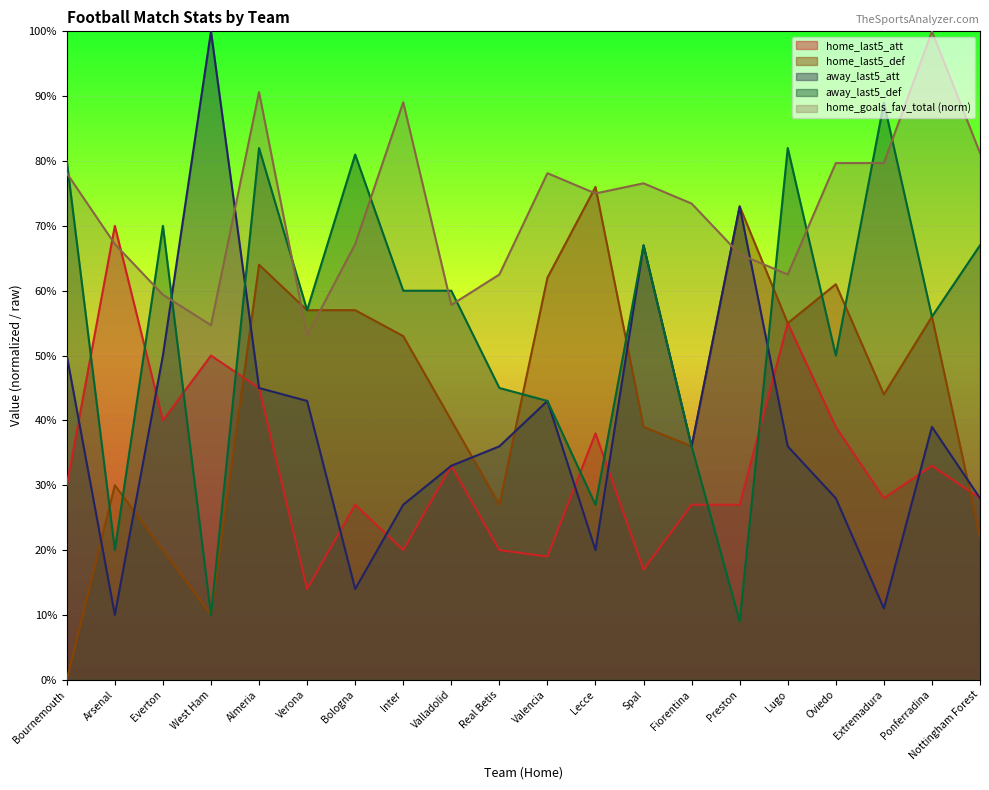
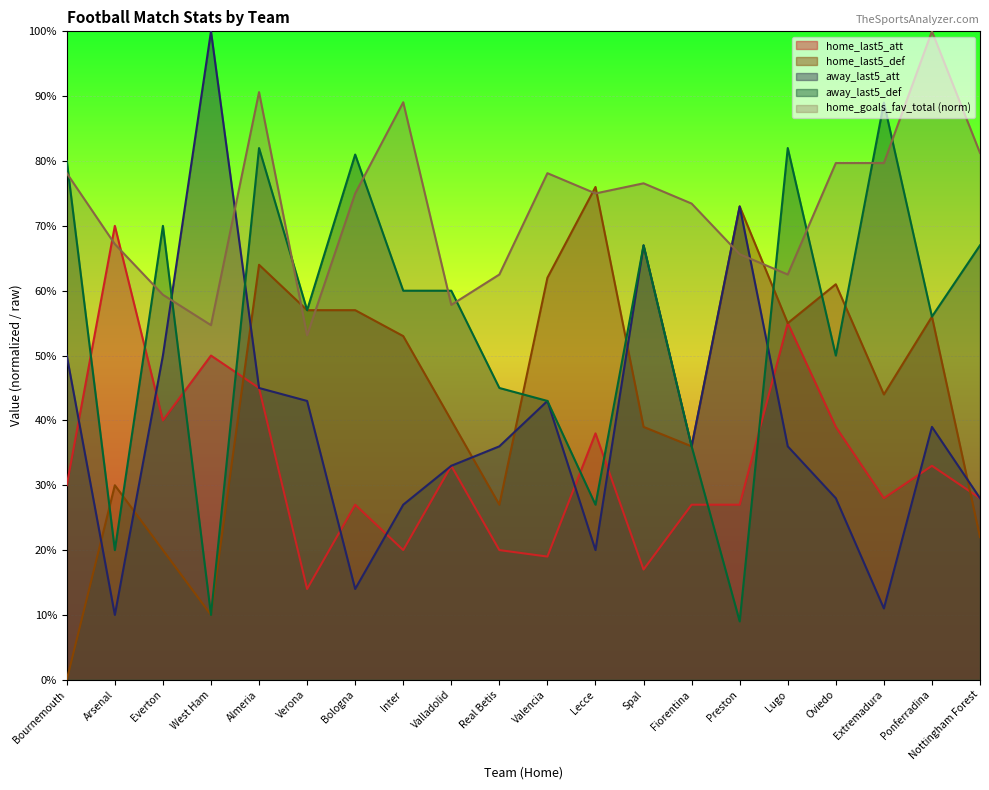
home_goals_fav_total (norm), Bologna: 67% -> 75%
